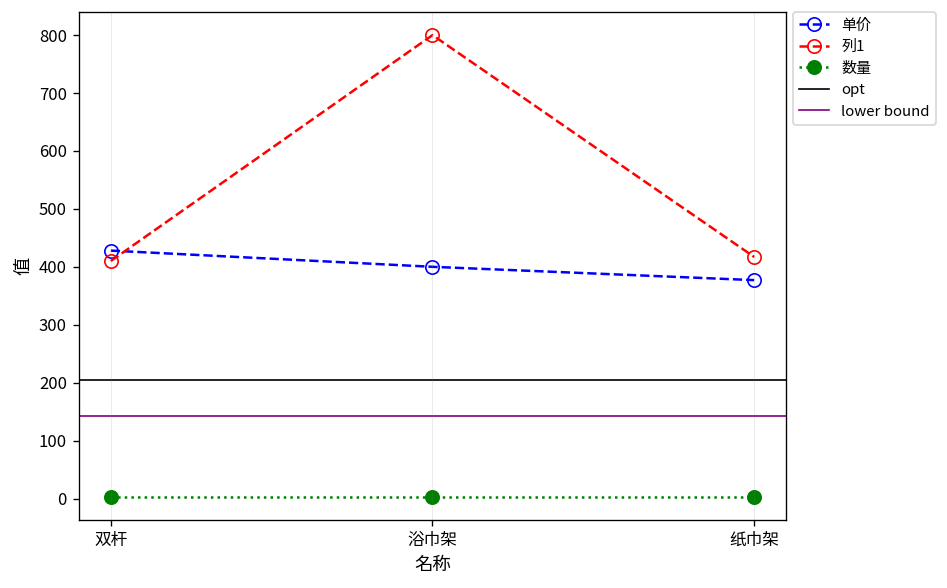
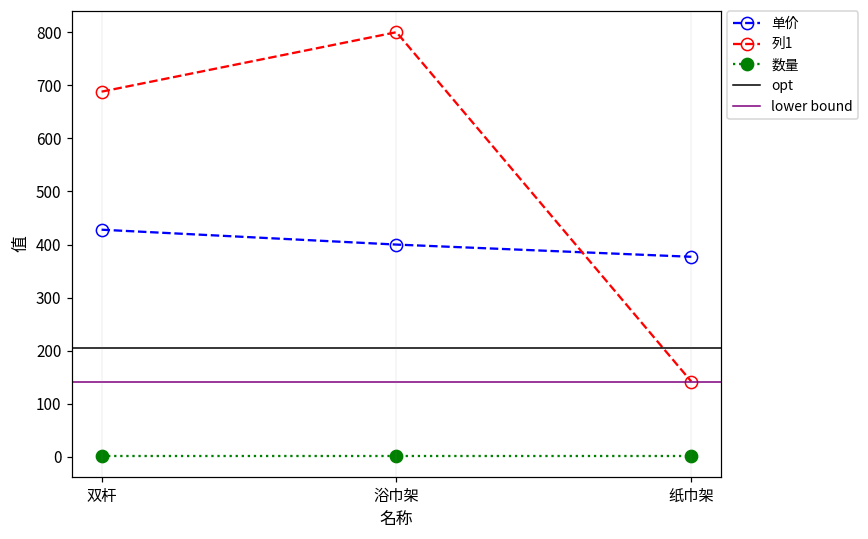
列1, 双杆: 410 -> 690
列1, 纸巾架: 420 -> 140
